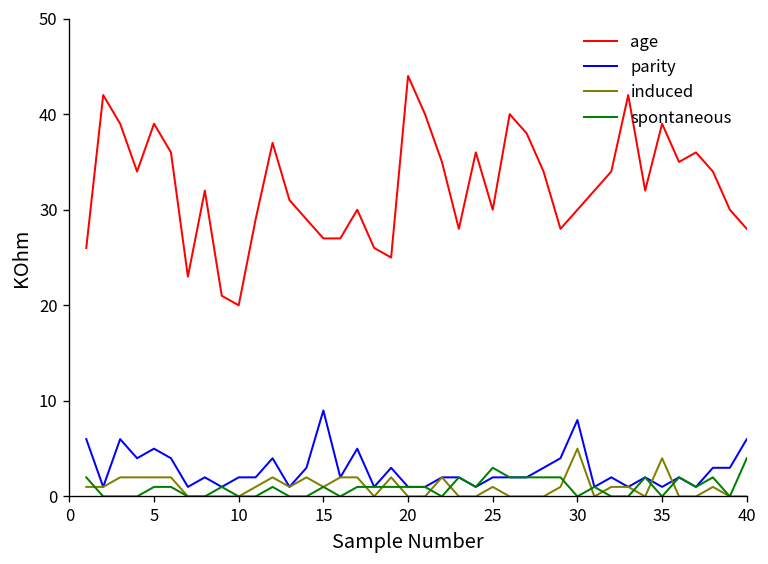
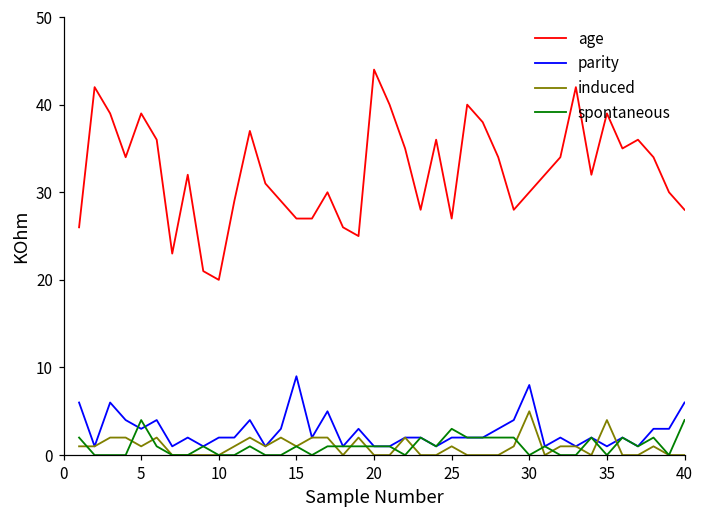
parity, 5: 5 -> 3
induced, 5: 2 -> 1
spontaneous, 5: 1 -> 4
age, 25: 30 -> 27
